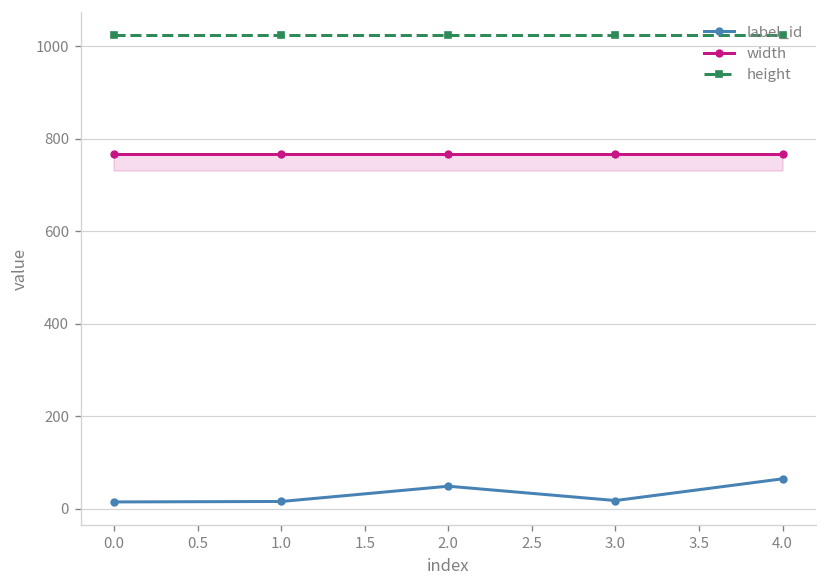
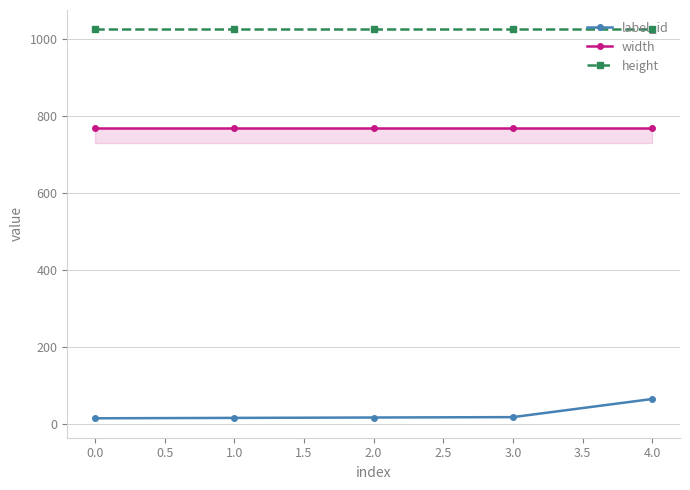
label_id, 2.0: 50 -> 20
